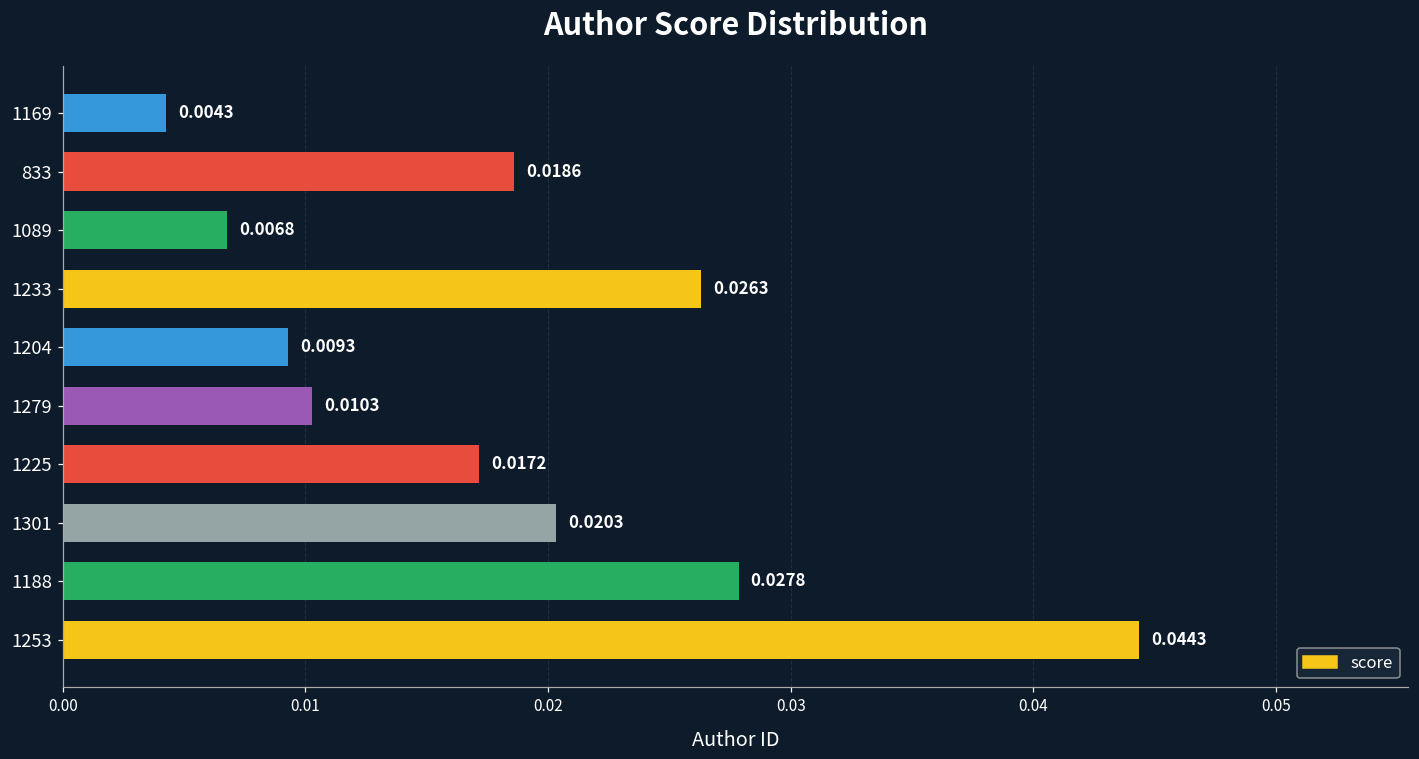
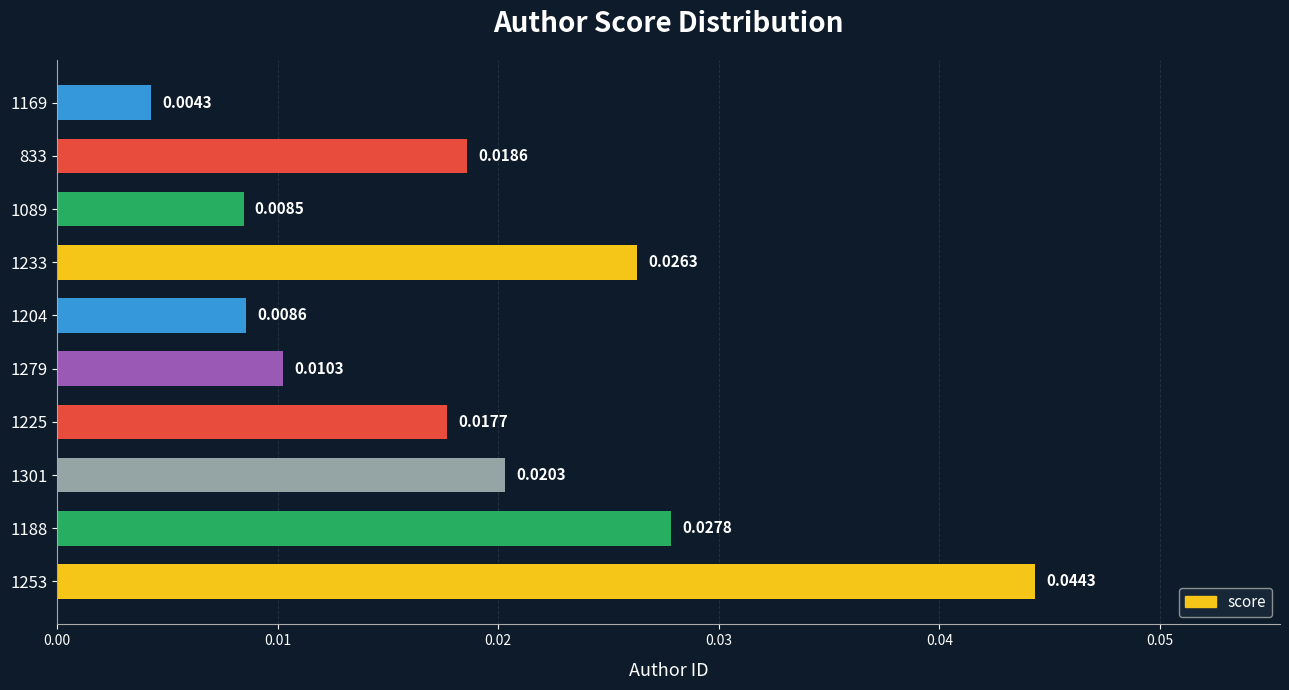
1089: 0.0068 -> 0.0085
1204: 0.0093 -> 0.0086
1225: 0.0172 -> 0.0177
